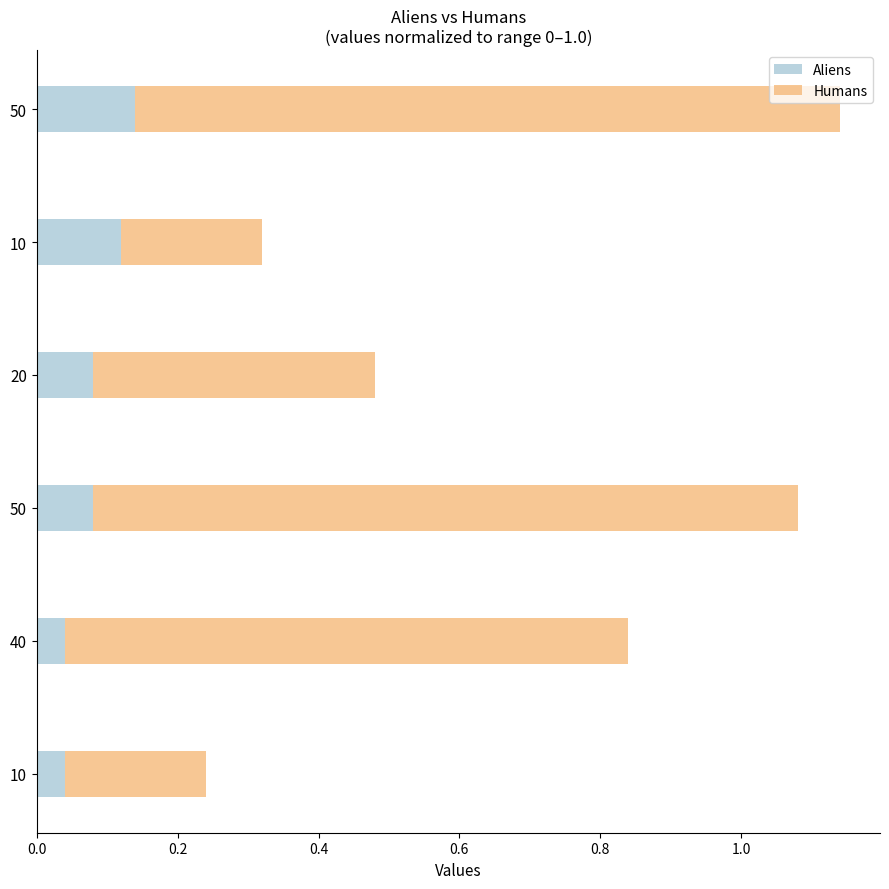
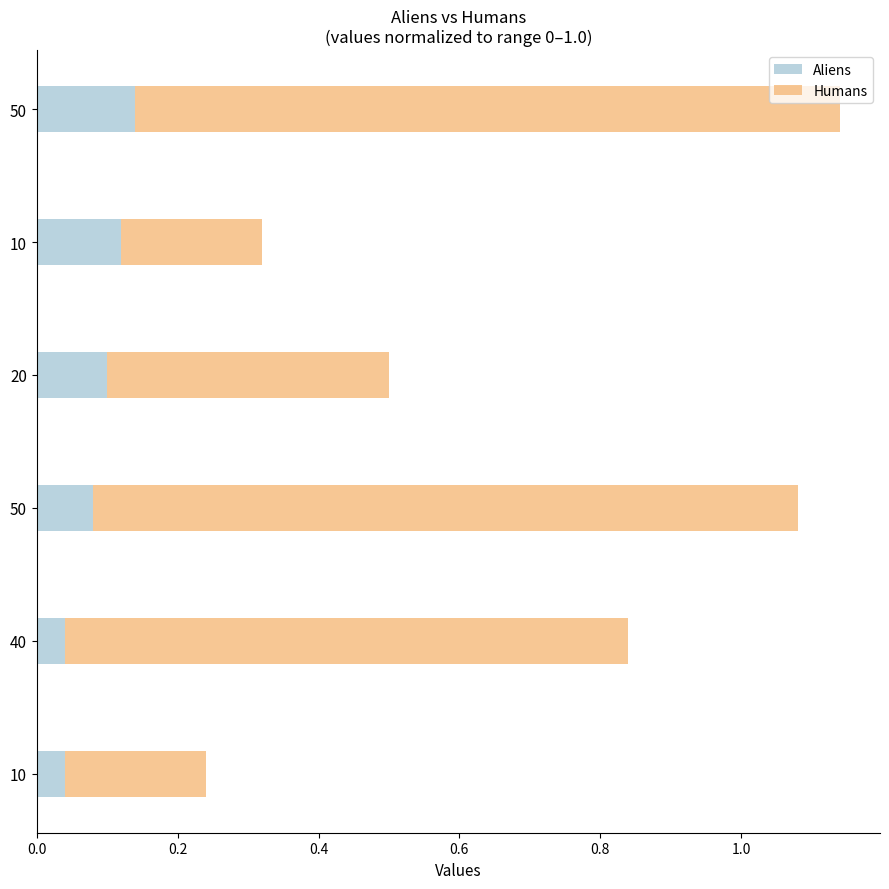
Aliens, 20: 0.08 -> 0.10
